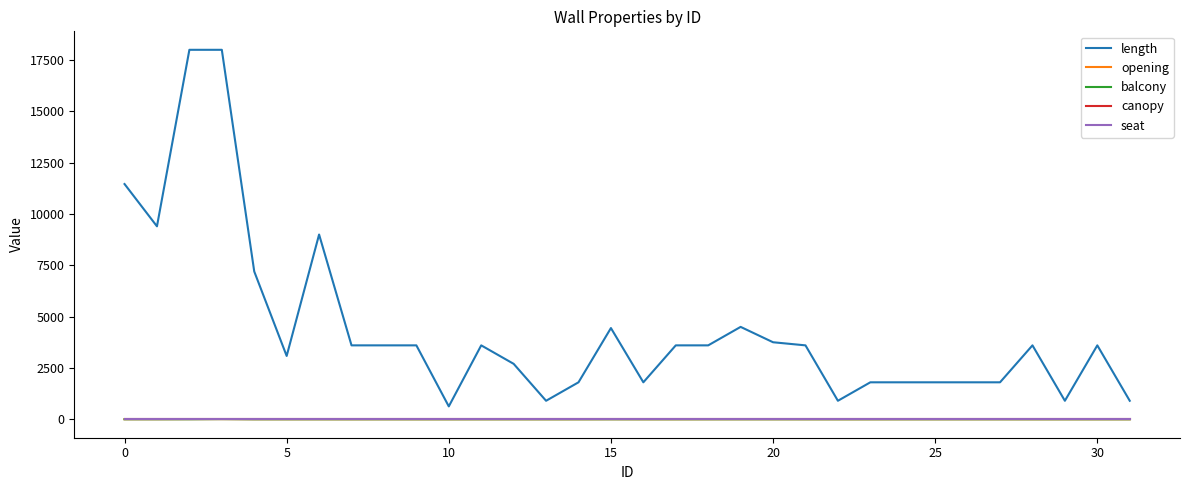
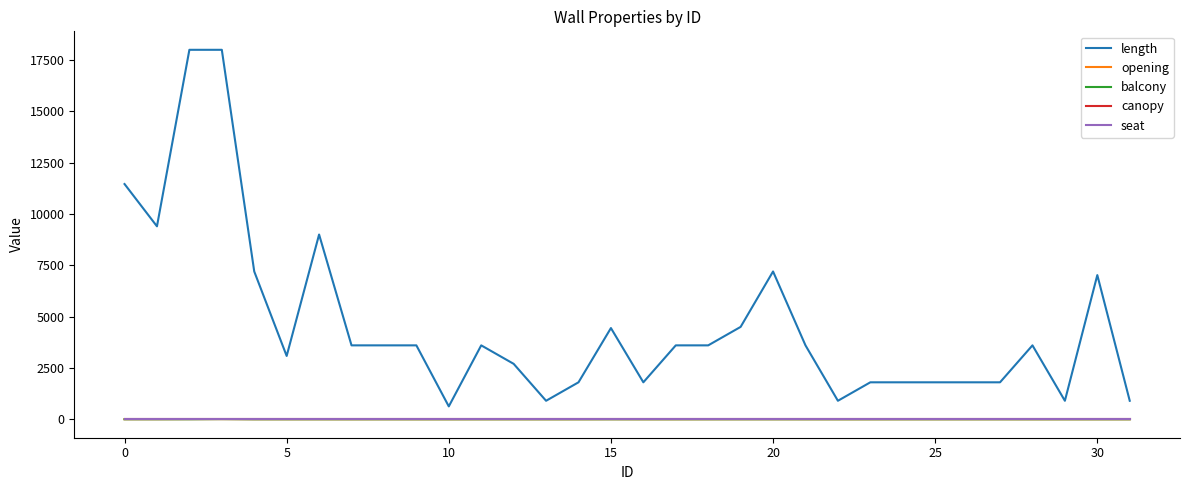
length, 20: 3800 -> 7200
length, 30: 3600 -> 7000
